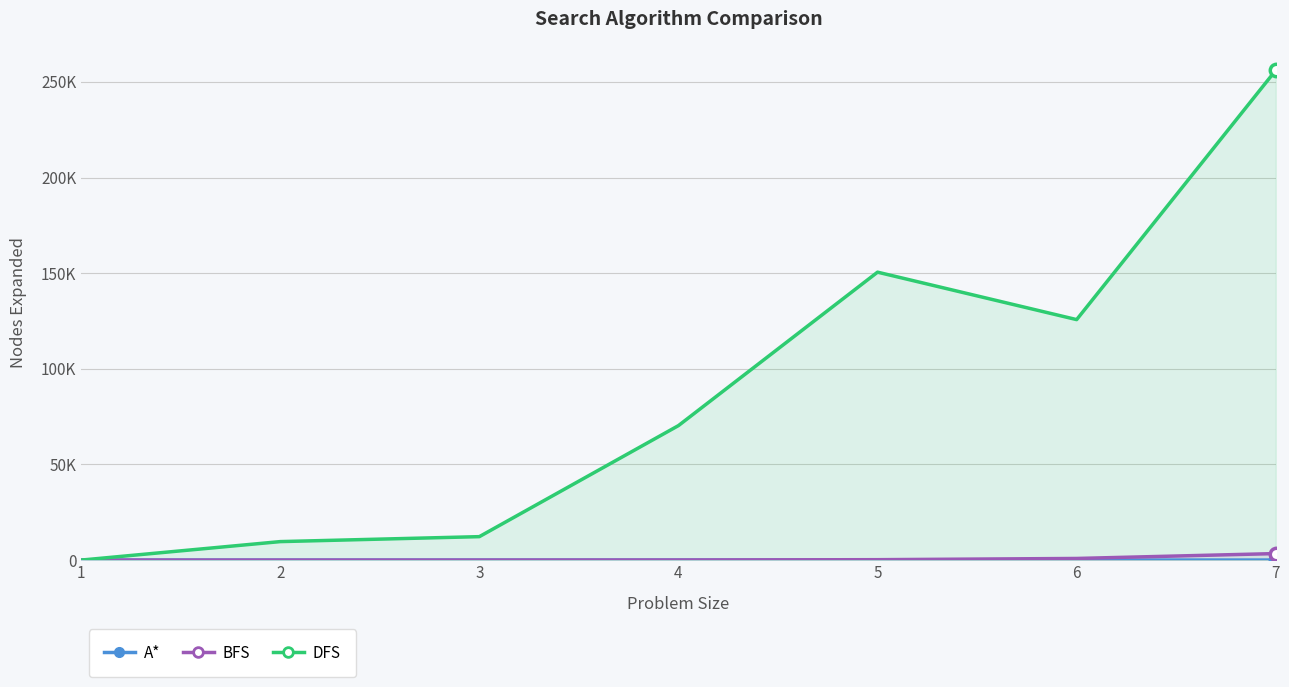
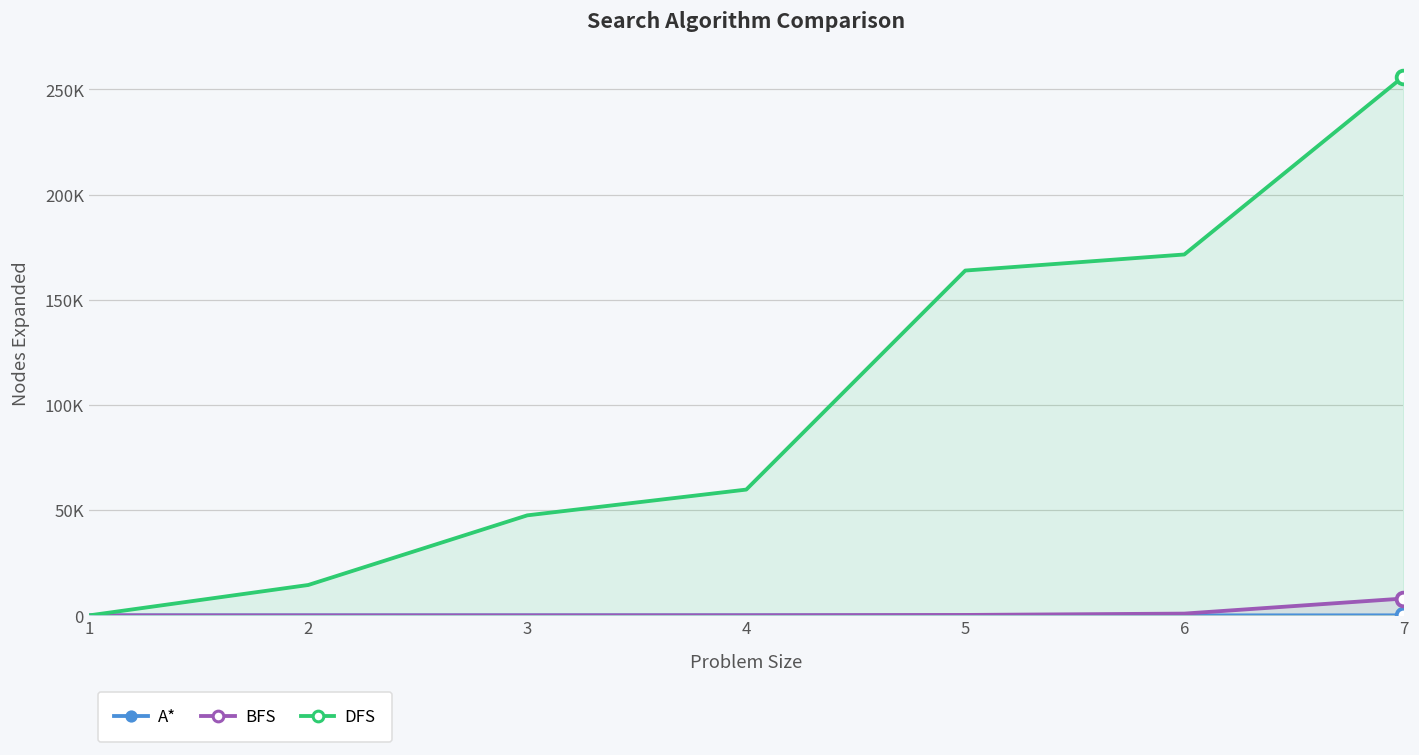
DFS, 2: 10000 -> 14000
DFS, 3: 12000 -> 48000
DFS, 4: 70000 -> 60000
DFS, 5: 151000 -> 164000
DFS, 6: 126000 -> 172000
BFS, 7: 3000 -> 8000
